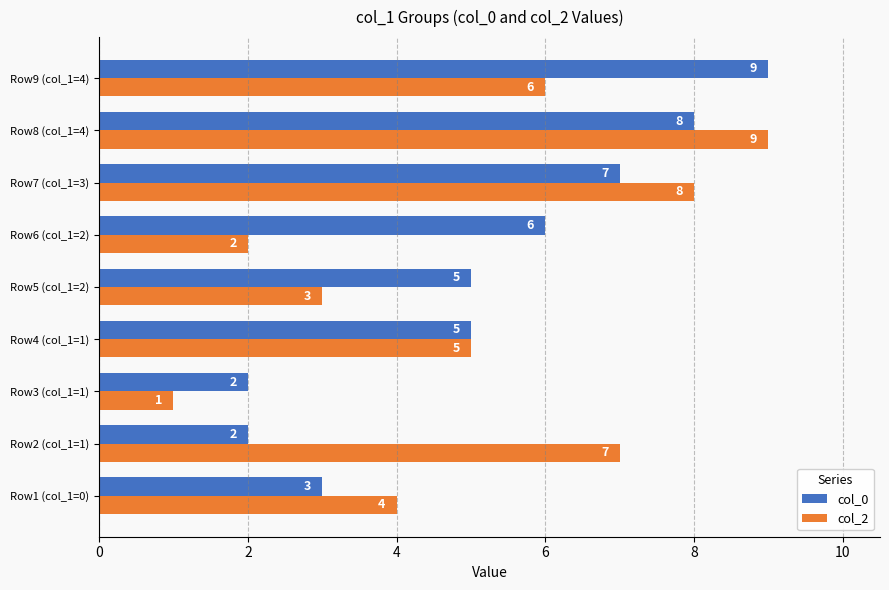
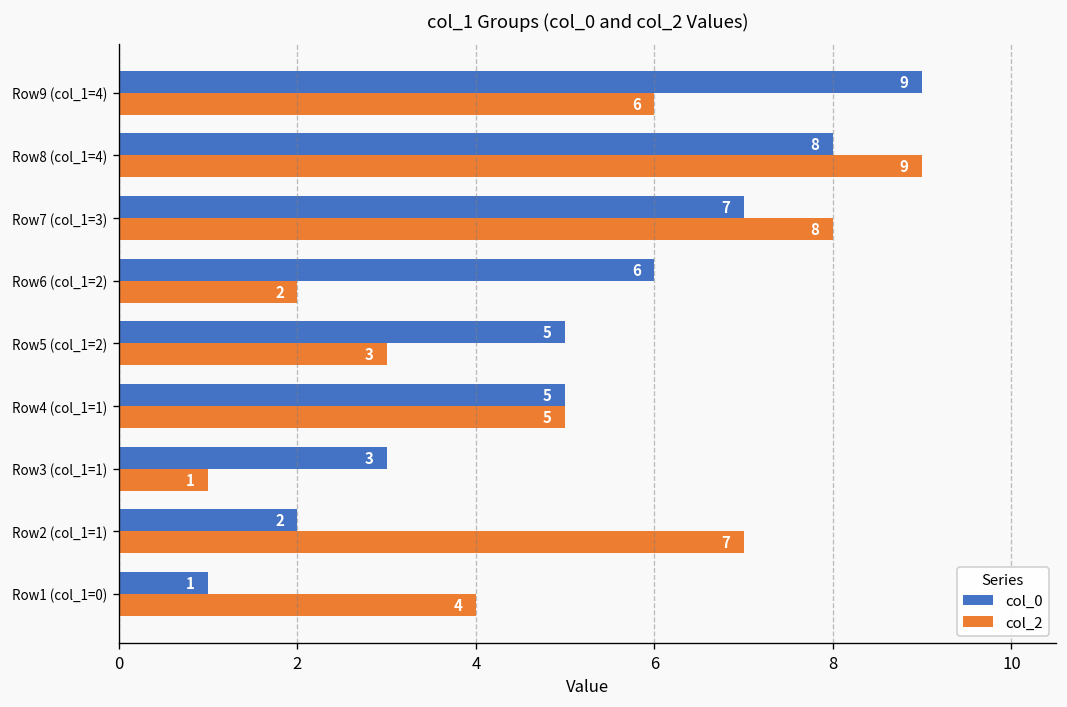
col_0, Row3 (col_1=1): 2 -> 3
col_0, Row1 (col_1=0): 3 -> 1
